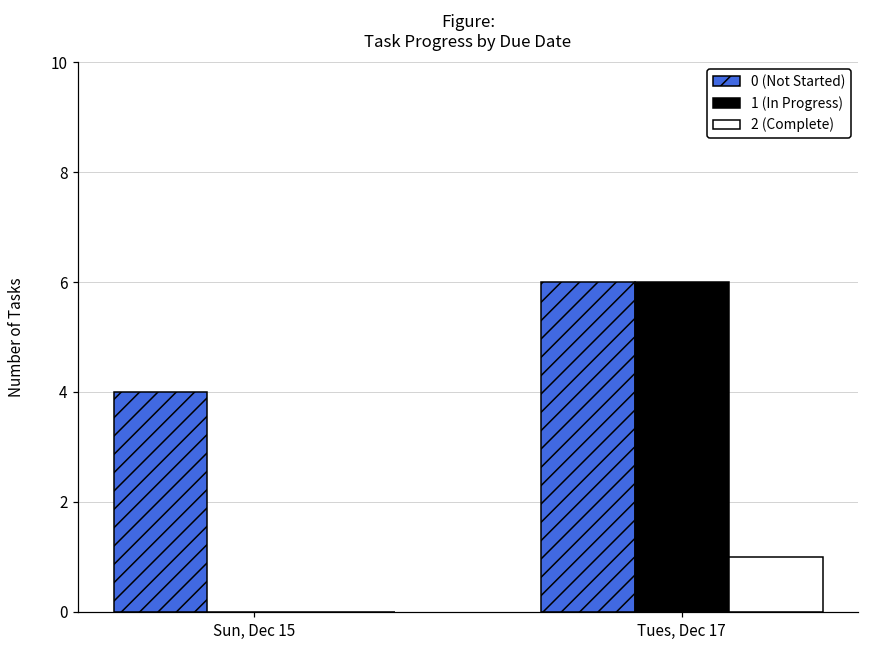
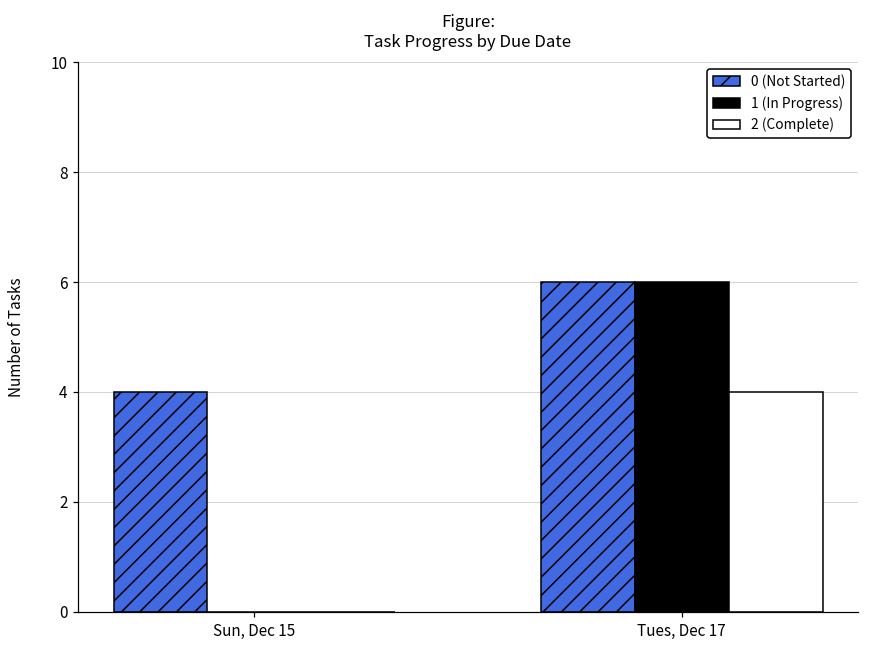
2 (Complete), Tues, Dec 17: 1 -> 4
